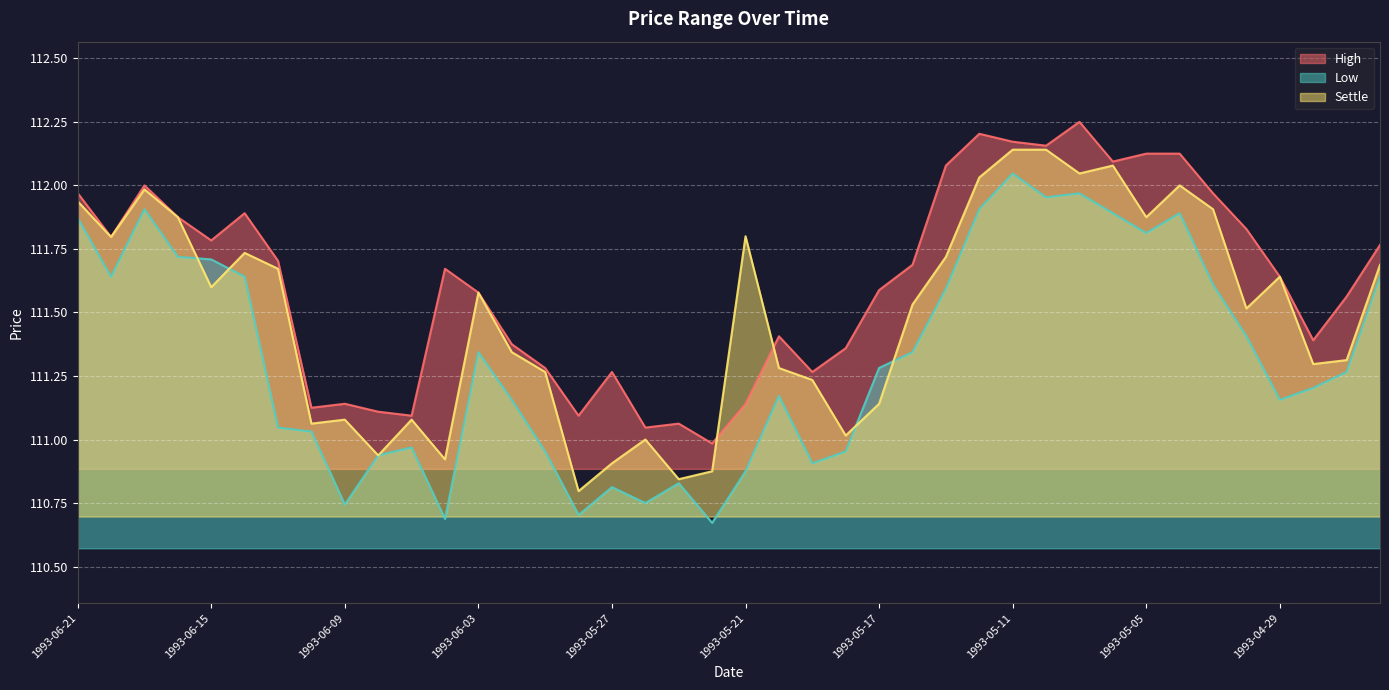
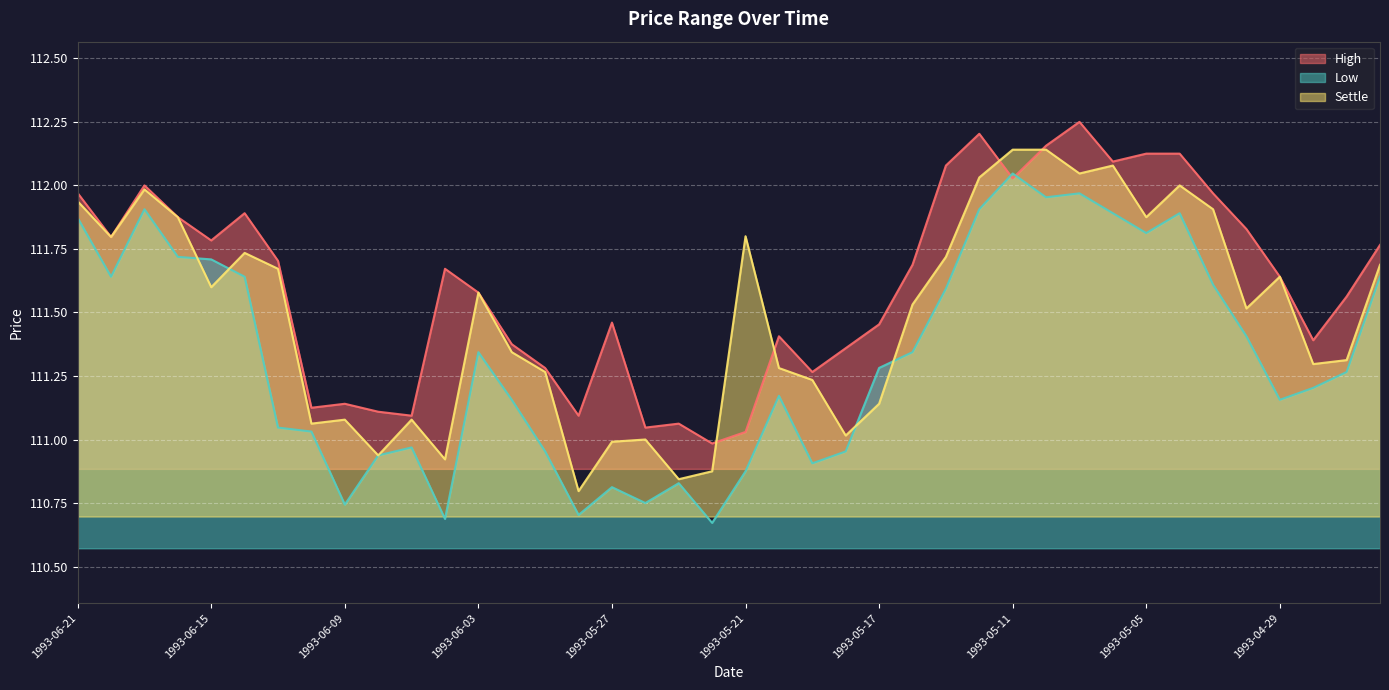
High, 1993-05-27: 111.27 -> 111.46
Settle, 1993-05-27: 110.91 -> 110.99
High, 1993-05-21: 111.14 -> 111.03
High, 1993-05-17: 111.59 -> 111.45
High, 1993-05-11: 112.17 -> 112.03
